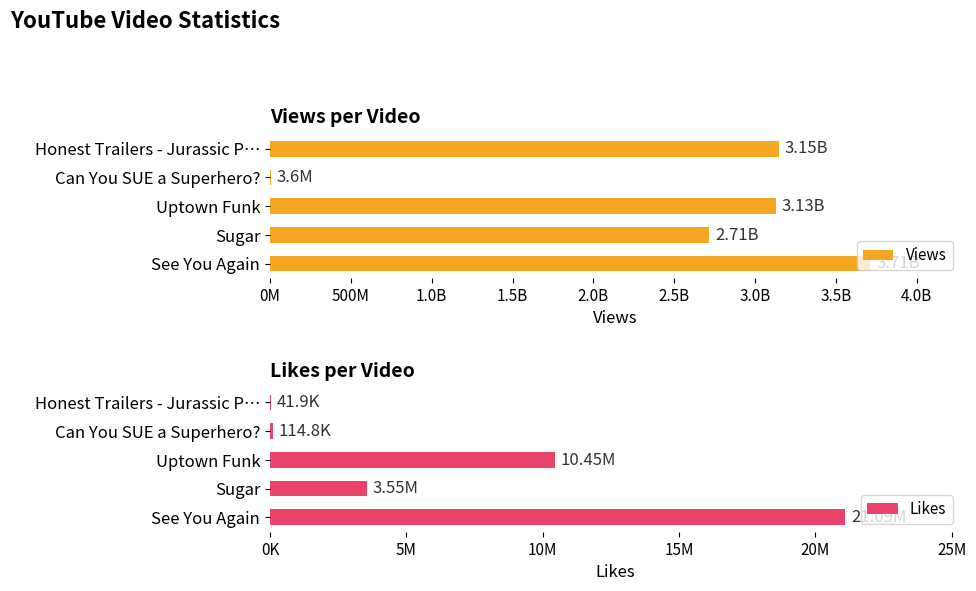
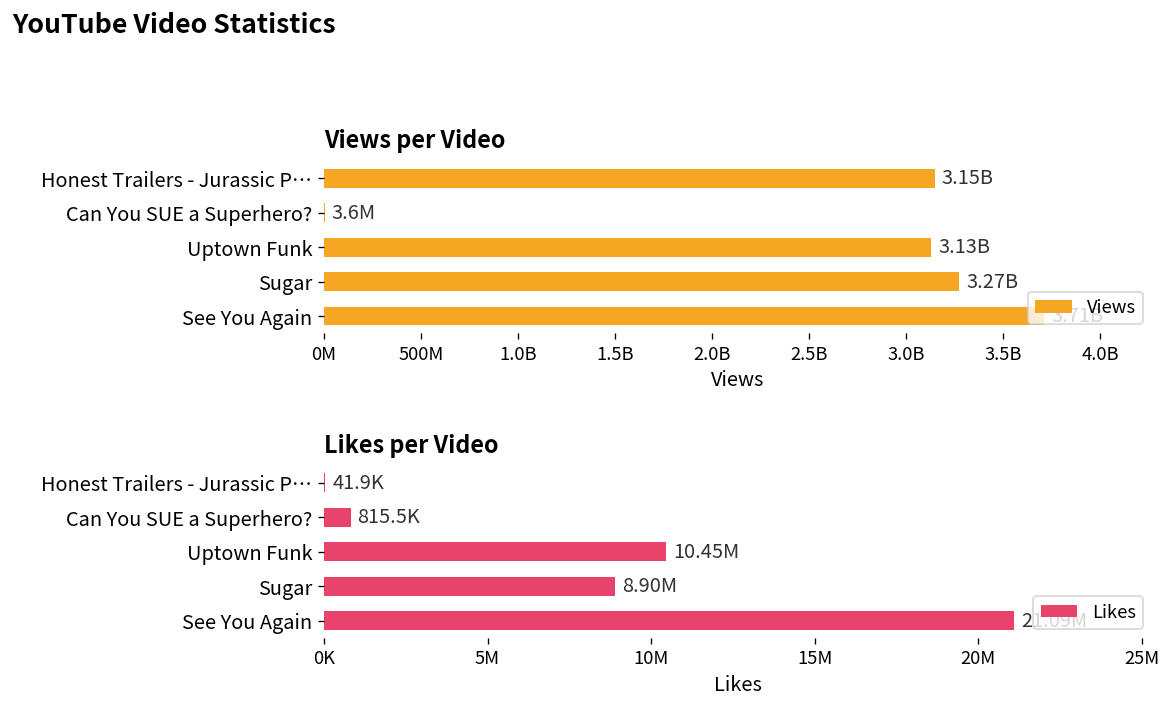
Views per Video, Sugar: 2.71B -> 3.27B
Likes per Video, Can You SUE a Superhero?: 114.8K -> 815.5K
Likes per Video, Sugar: 3.55M -> 8.90M
